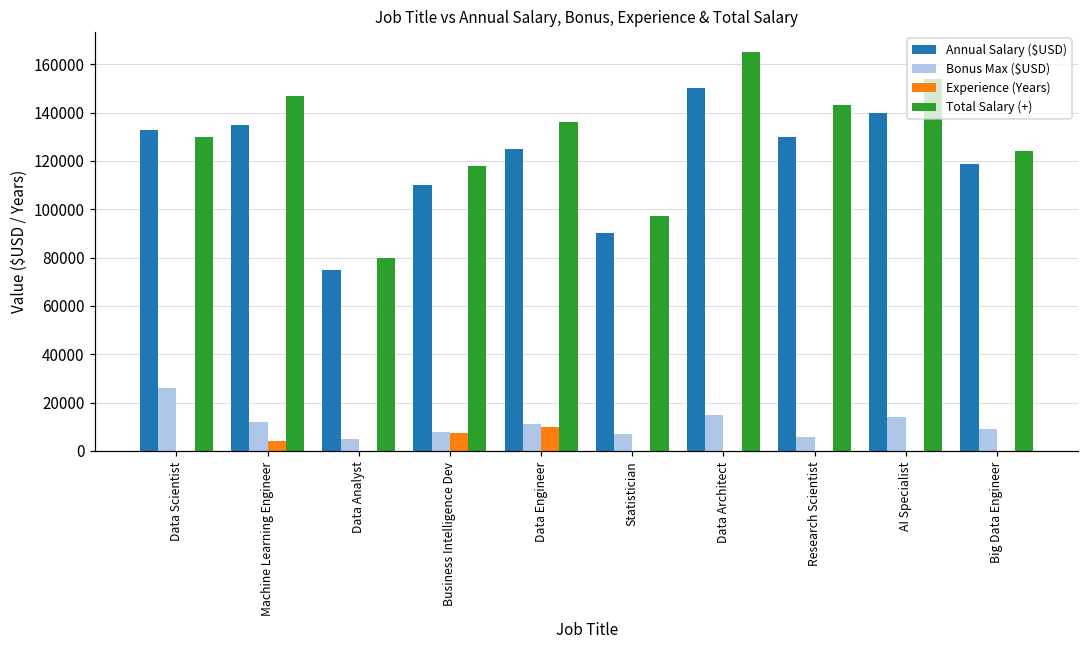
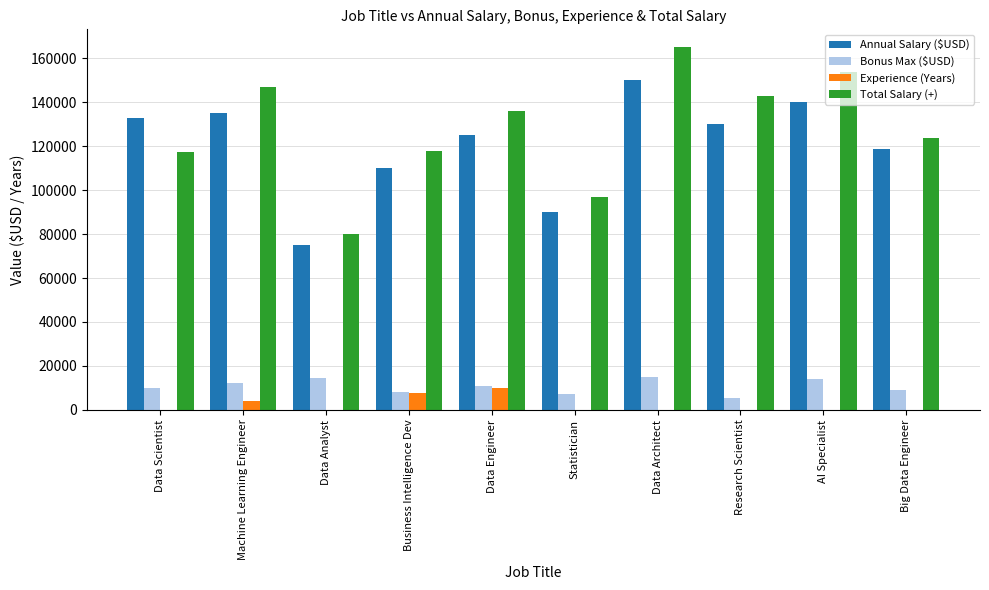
Bonus Max ($USD), Data Scientist: 26000 -> 10000
Total Salary (+), Data Scientist: 130000 -> 117000
Bonus Max ($USD), Data Analyst: 5000 -> 14000
